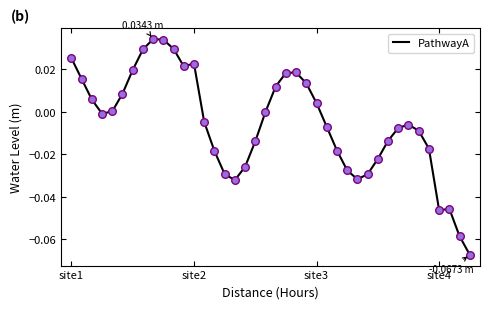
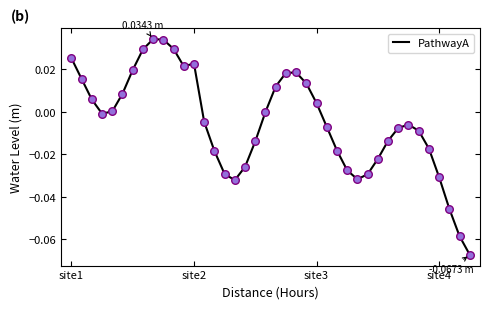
site4: -0.046 -> -0.031
